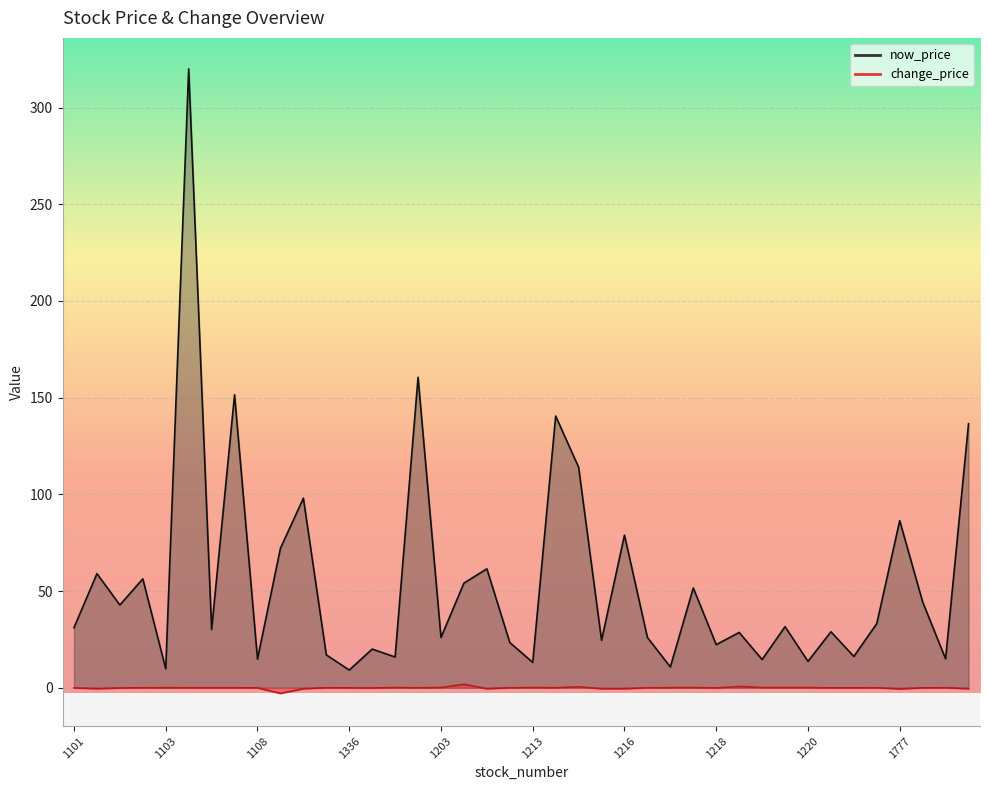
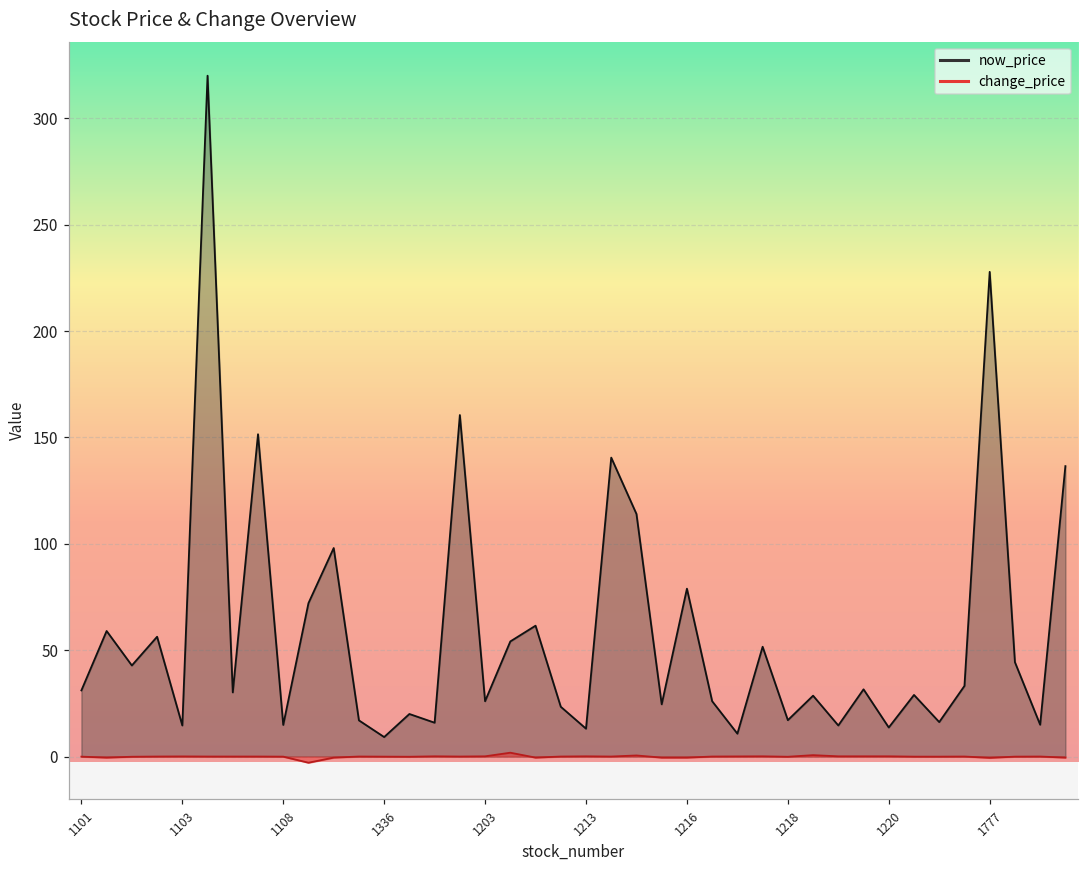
now_price, 1103: 10 -> 15
now_price, 1218: 22 -> 17
now_price, 1777: 86 -> 228
